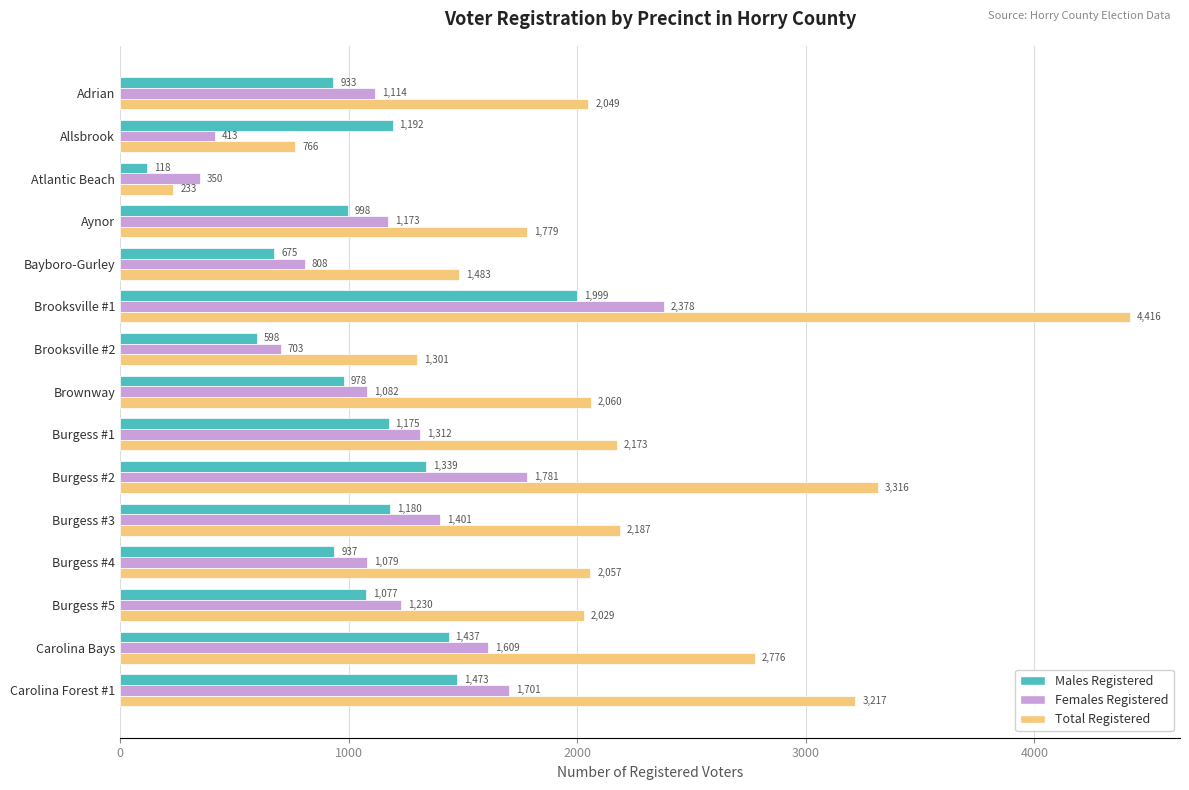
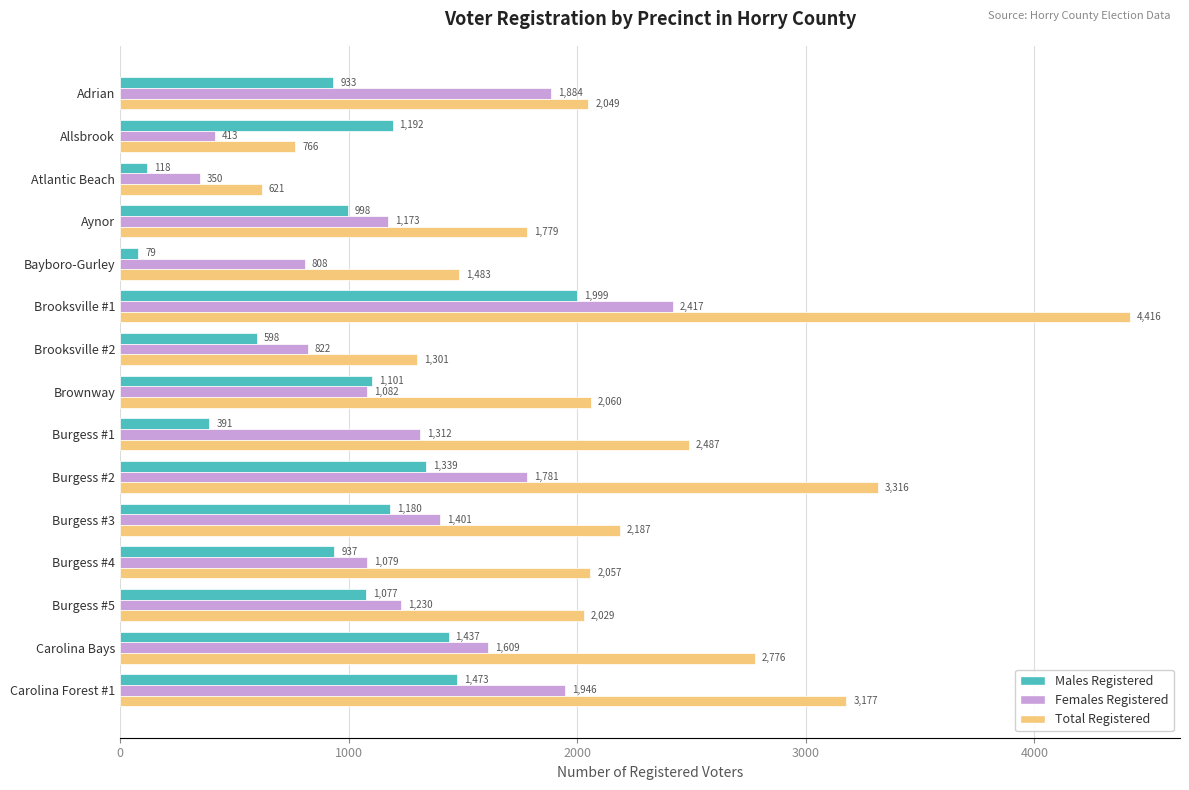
Females Registered, Adrian: 1,114 -> 1,884
Total Registered, Atlantic Beach: 233 -> 621
Males Registered, Bayboro-Gurley: 675 -> 79
Females Registered, Brooksville #1: 2,378 -> 2,417
Females Registered, Brooksville #2: 703 -> 822
Males Registered, Brownway: 978 -> 1,101
Males Registered, Burgess #1: 1,175 -> 391
Total Registered, Burgess #1: 2,173 -> 2,487
Females Registered, Carolina Forest #1: 1,701 -> 1,946
Total Registered, Carolina Forest #1: 3,217 -> 3,177
